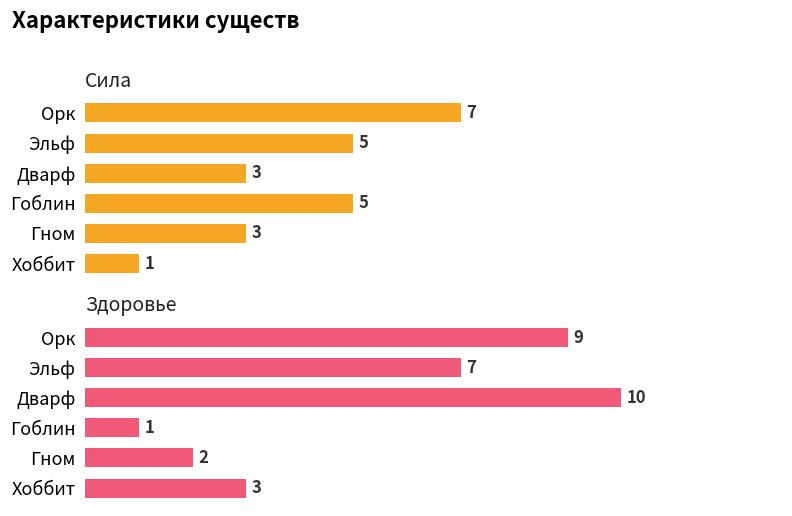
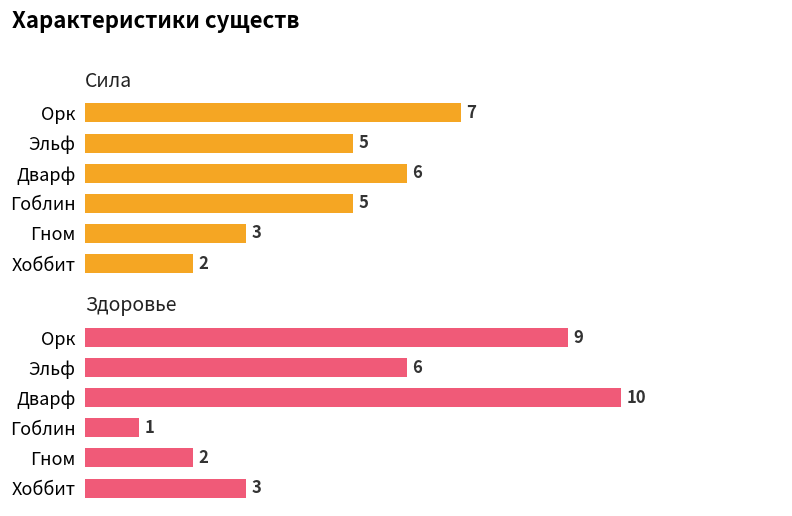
Сила, Дварф: 3 -> 6
Сила, Хоббит: 1 -> 2
Здоровье, Эльф: 7 -> 6
